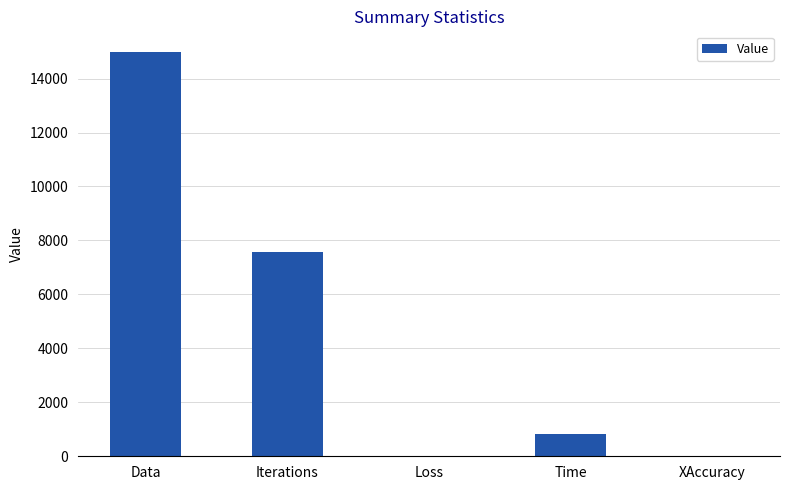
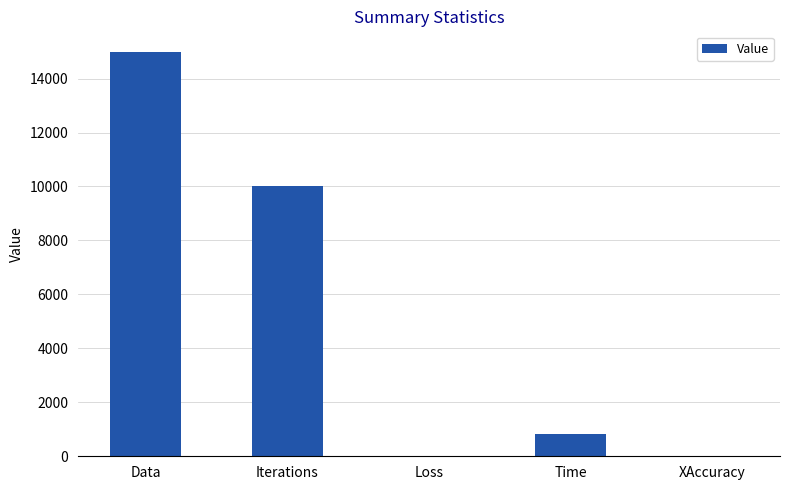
Iterations: 7600 -> 10000
